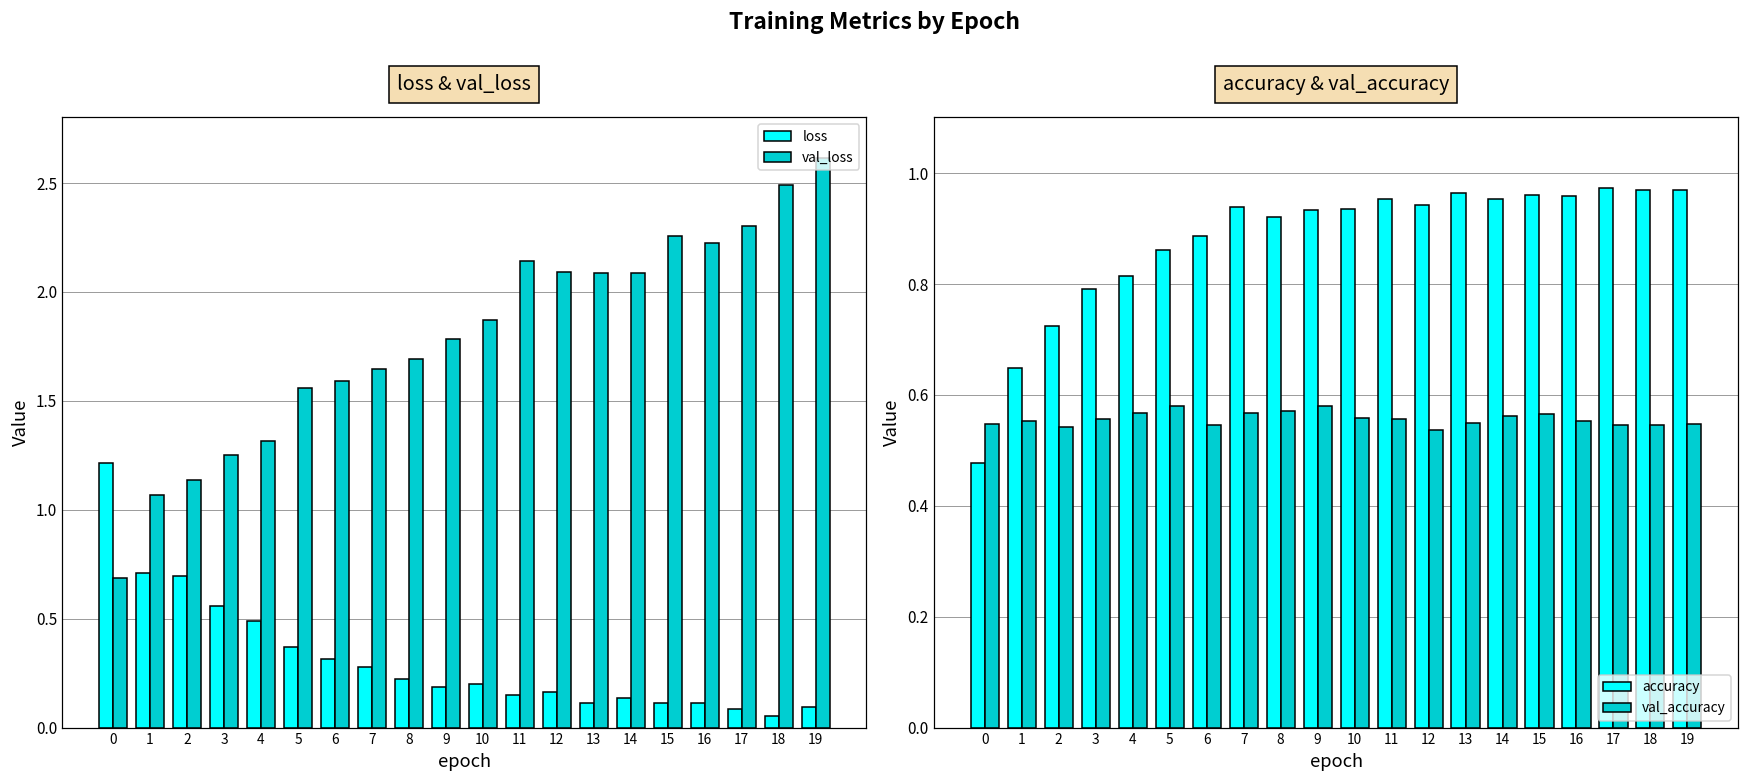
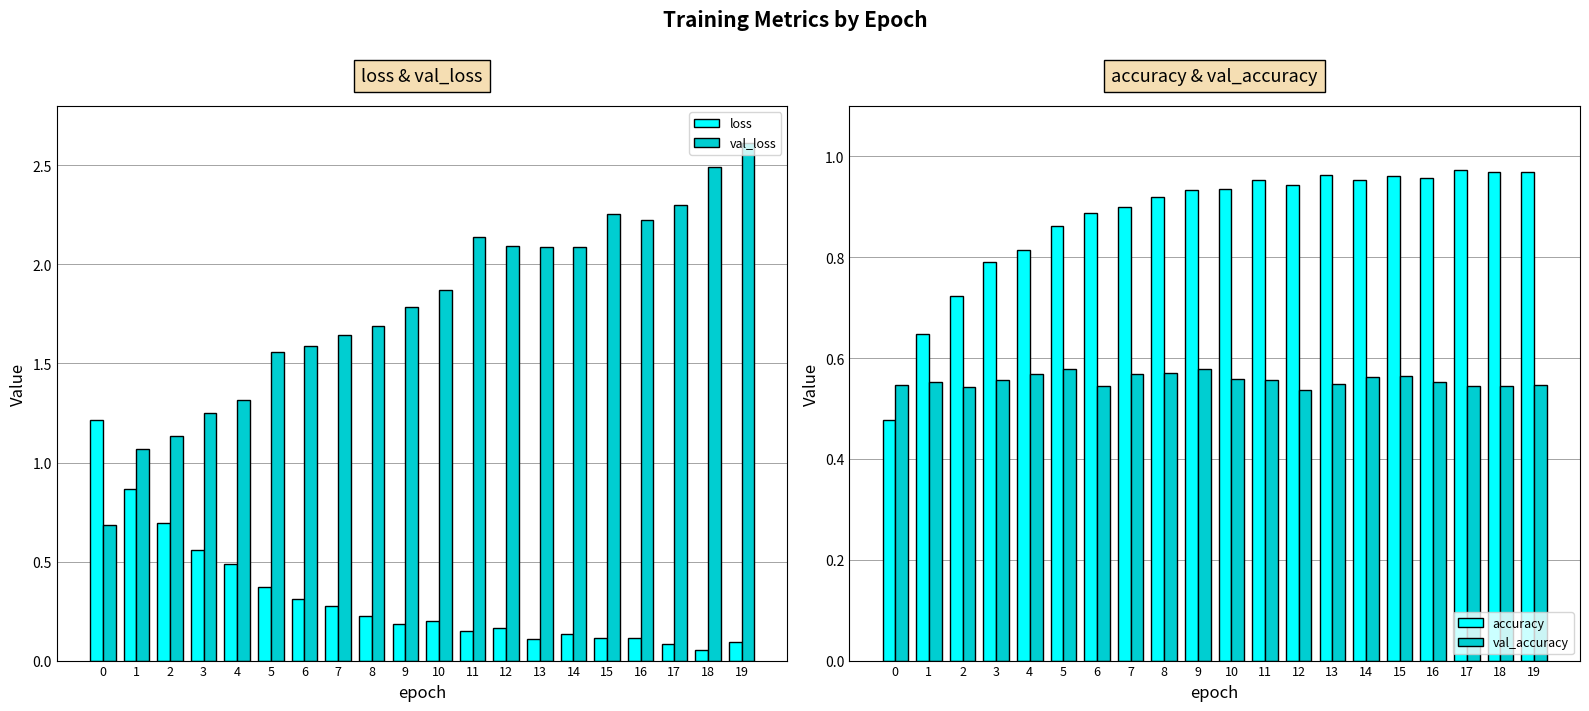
loss & val_loss, loss, 1: 0.71 -> 0.87
accuracy & val_accuracy, accuracy, 7: 0.94 -> 0.90
